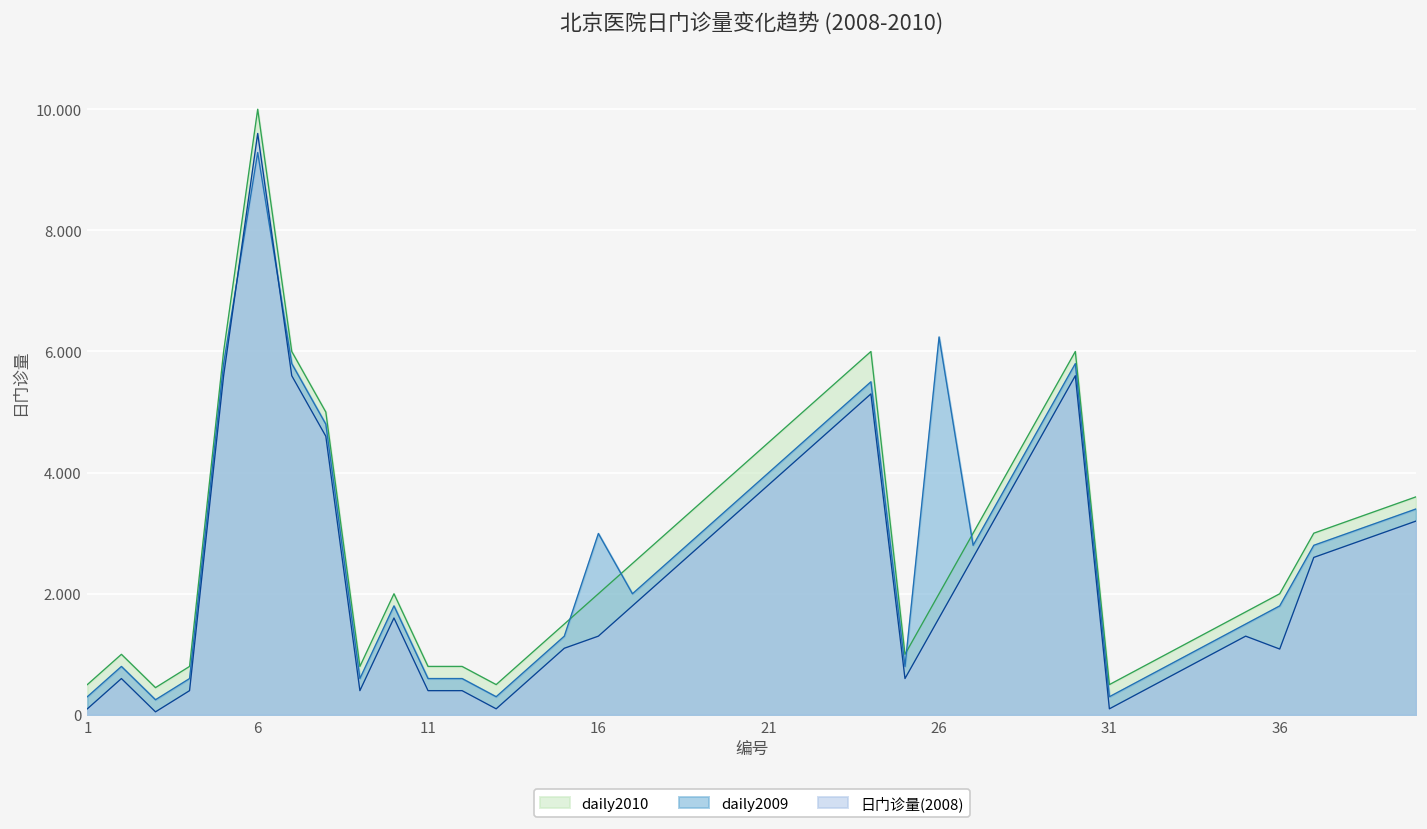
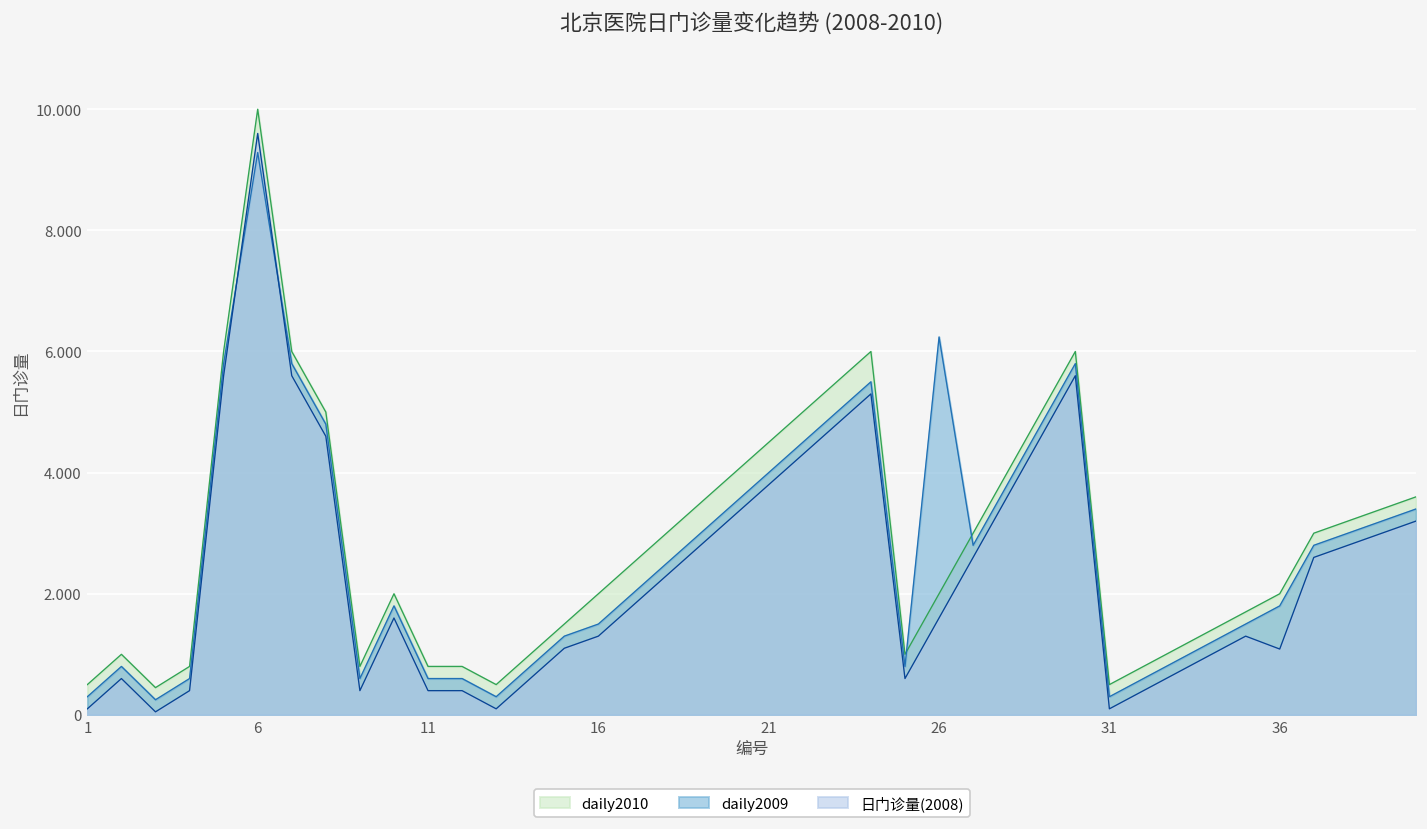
daily2009, 16: 3.0 -> 1.5
